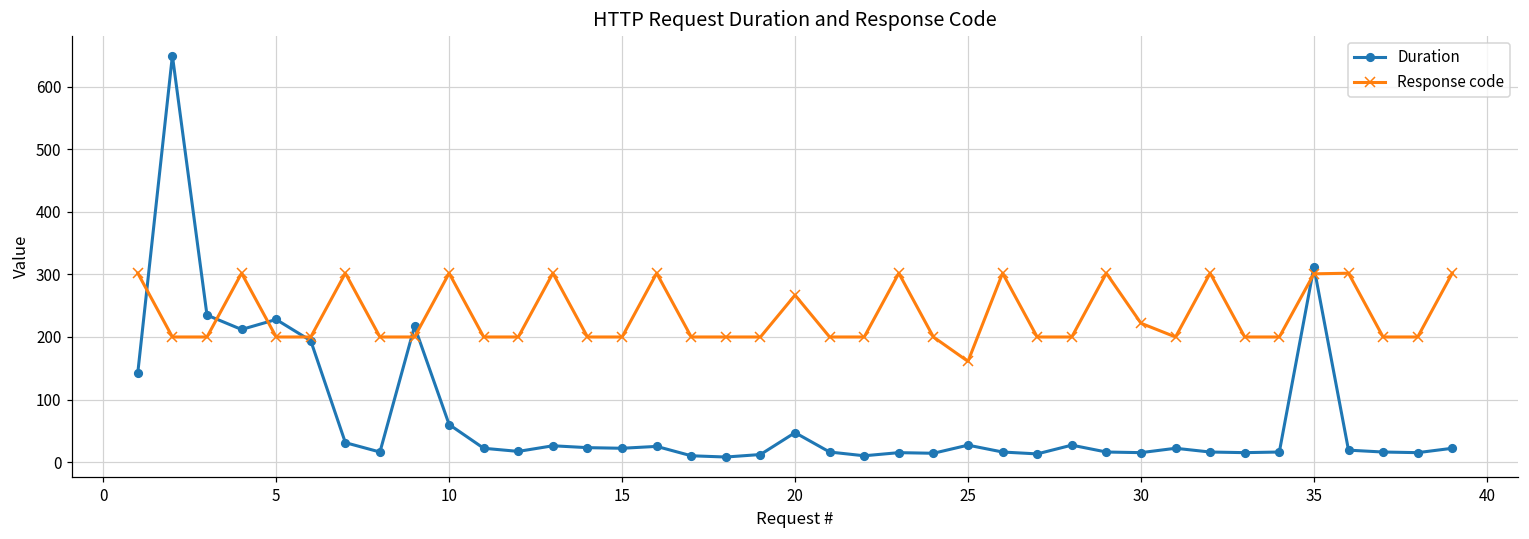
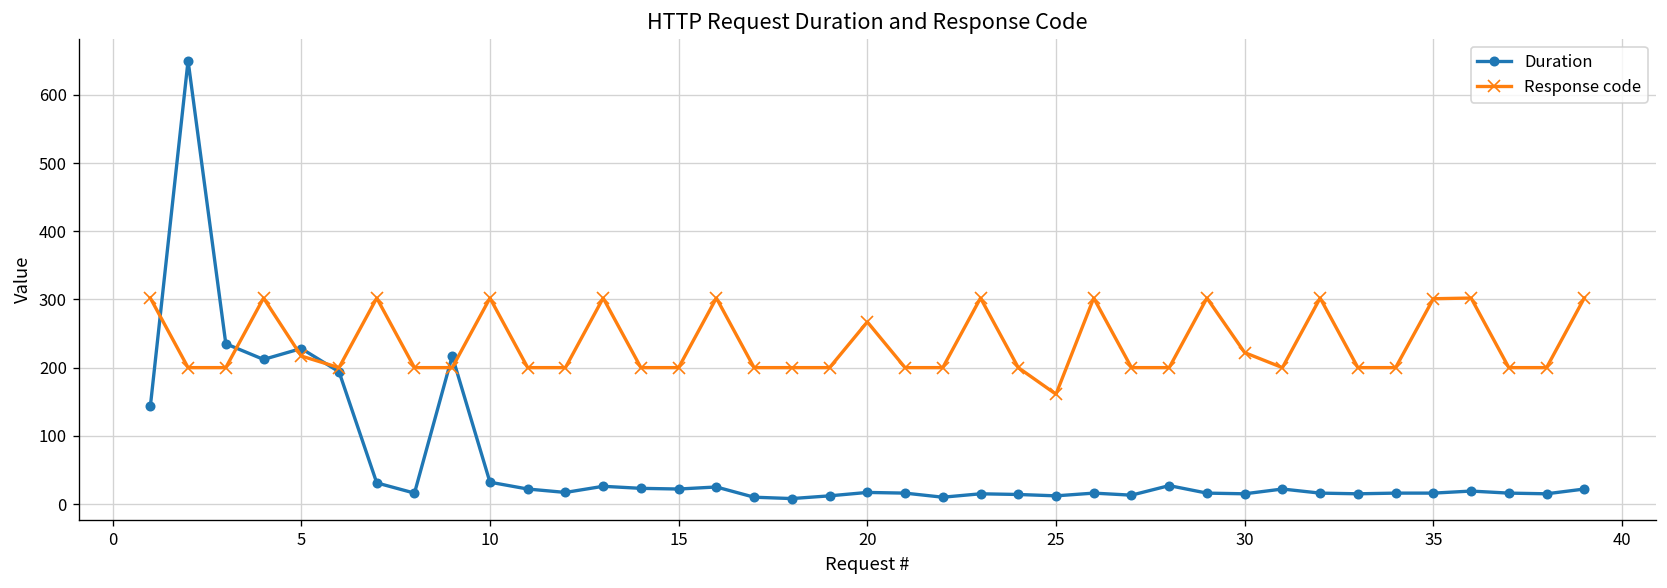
Response code, 5: 200 -> 220
Duration, 10: 60 -> 30
Duration, 20: 50 -> 20
Duration, 25: 30 -> 10
Duration, 35: 310 -> 20
